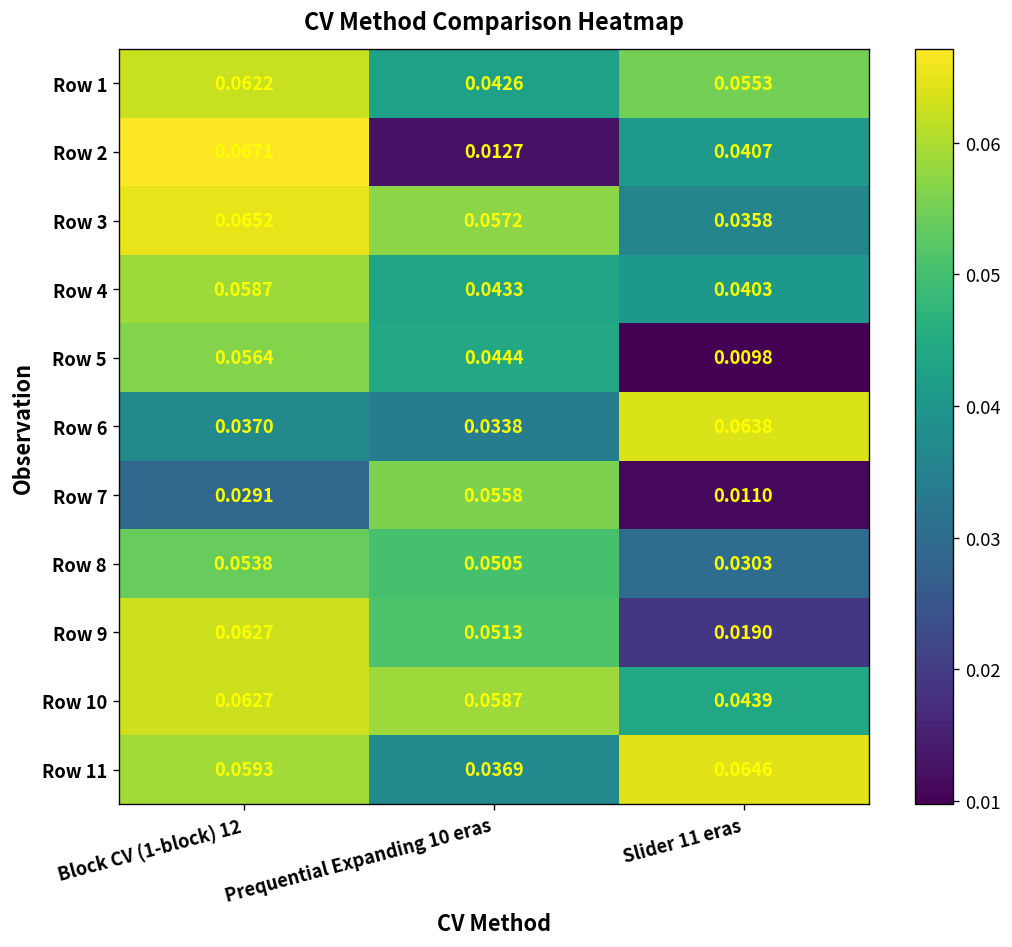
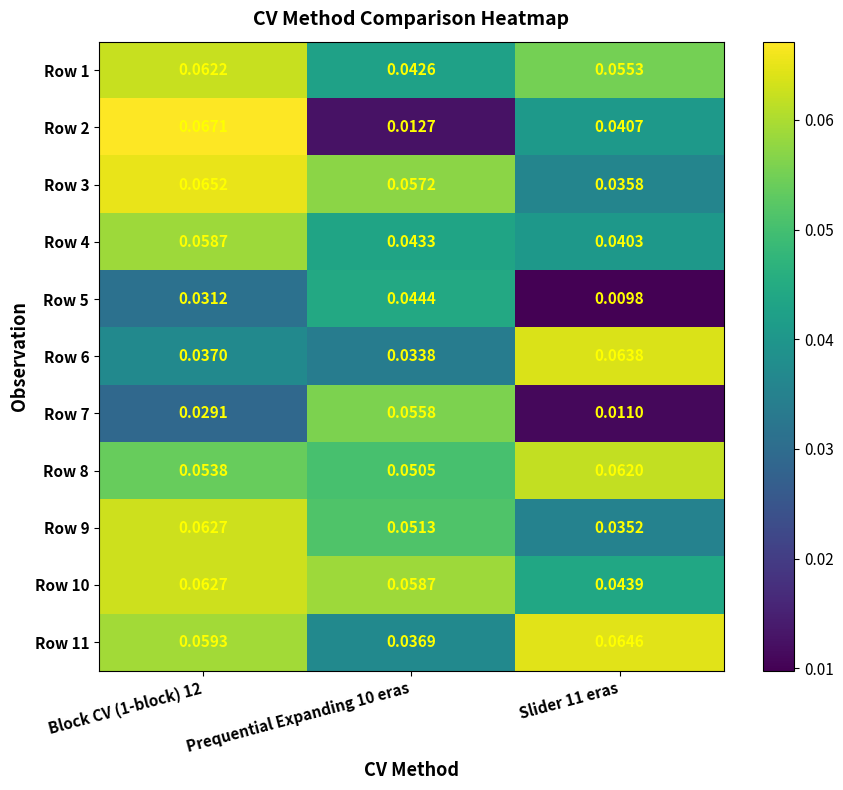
Row 5, Block CV (1-block) 12: 0.0564 -> 0.0312
Row 8, Slider 11 eras: 0.0303 -> 0.0620
Row 9, Slider 11 eras: 0.0190 -> 0.0352
